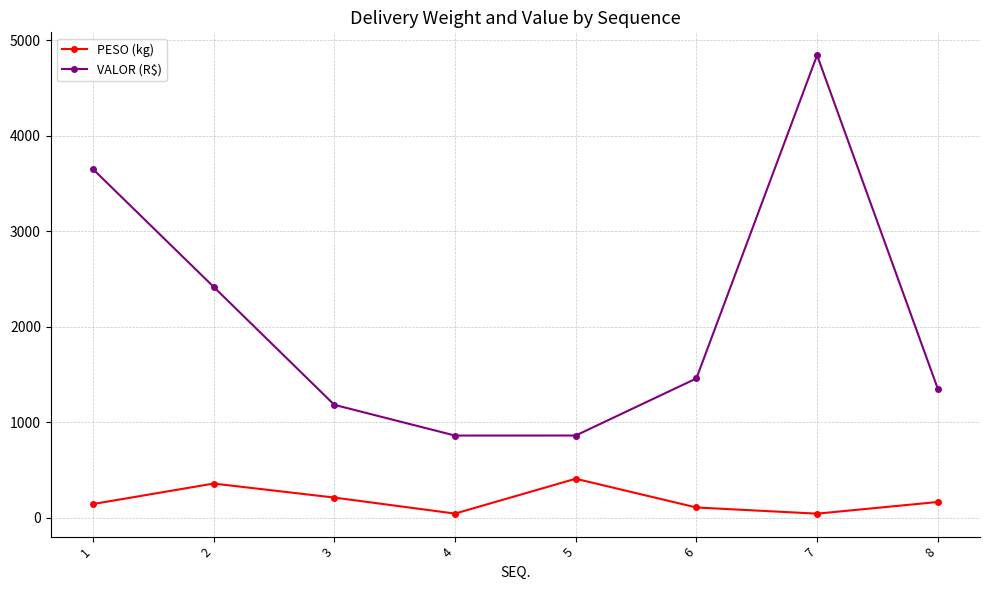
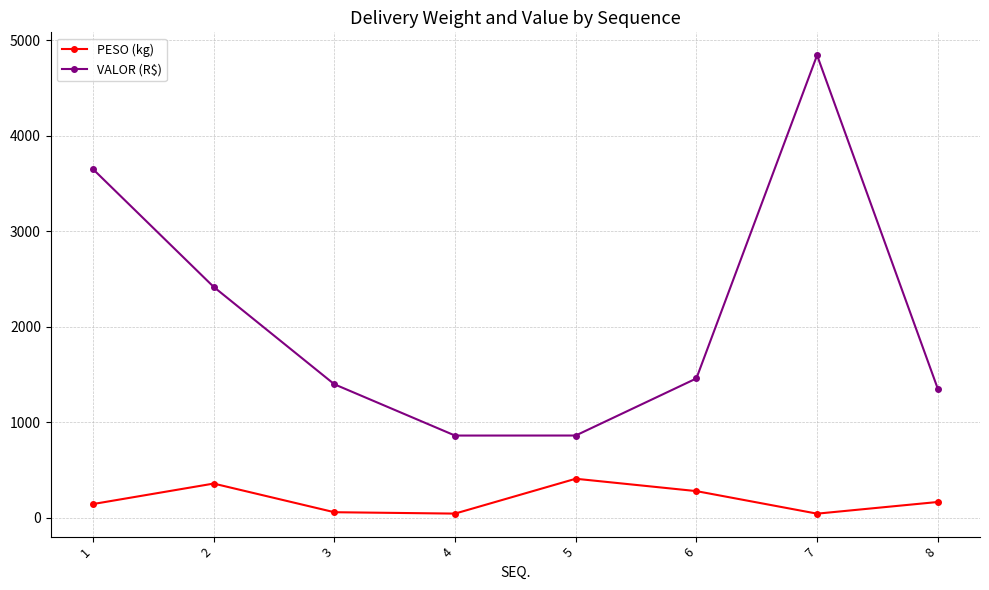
PESO (kg), 3: 200 -> 100
VALOR (R$), 3: 1200 -> 1400
PESO (kg), 6: 100 -> 300
